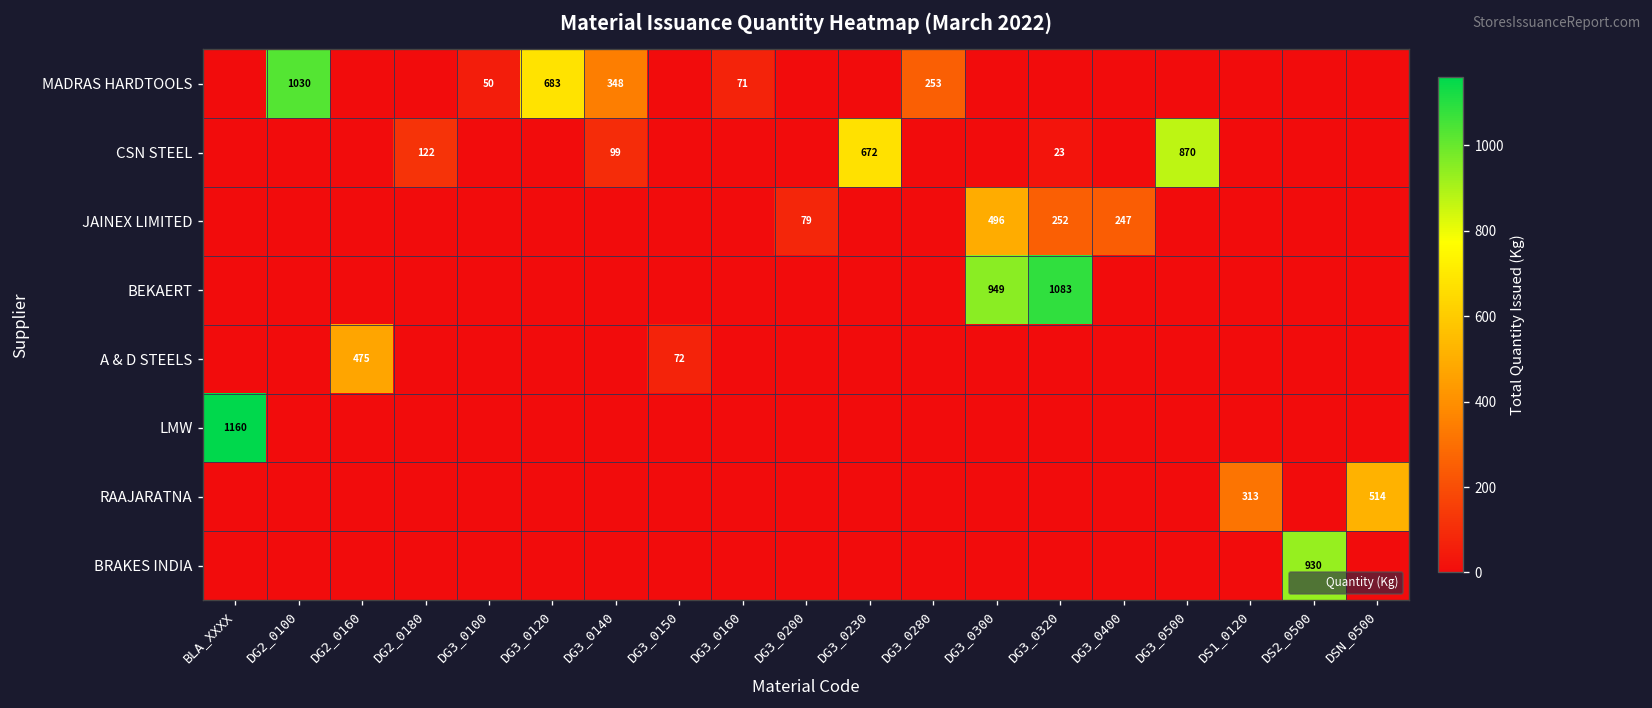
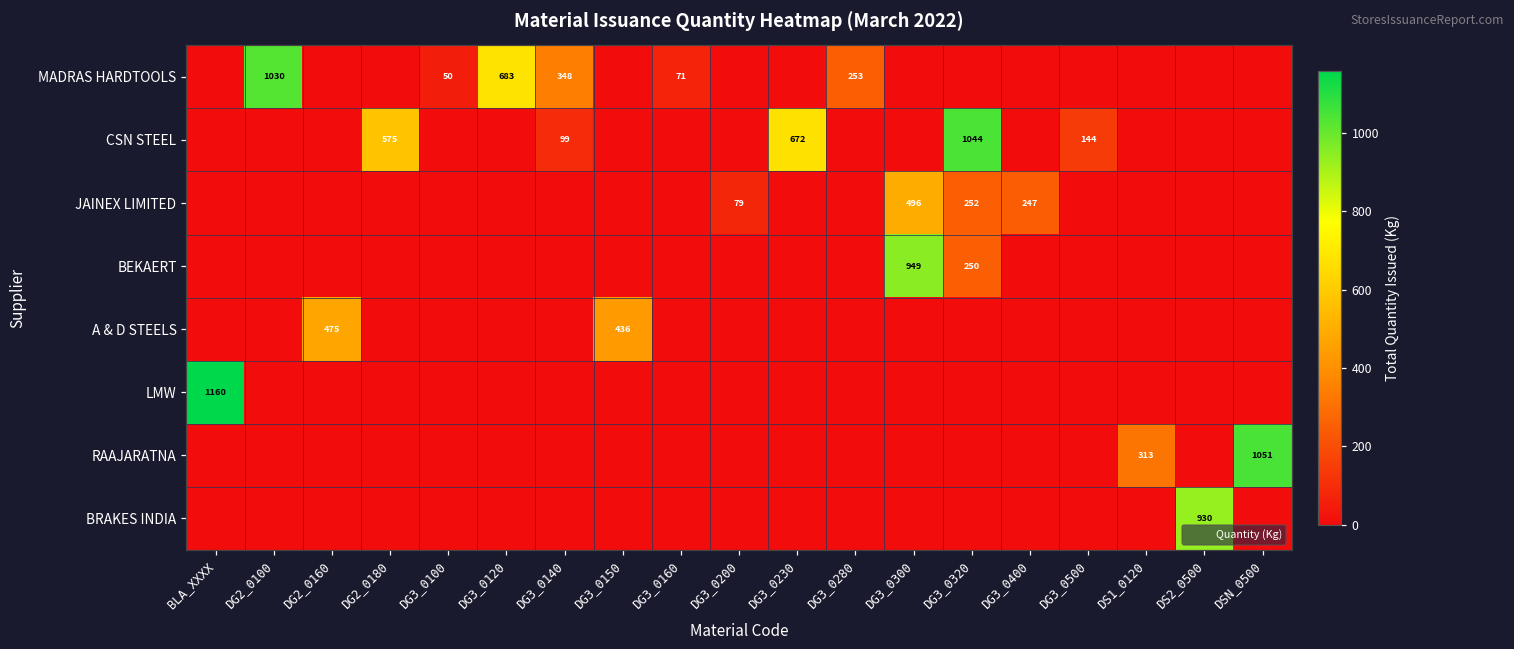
CSN STEEL, DG2_0180: 122 -> 575
CSN STEEL, DG3_0320: 23 -> 1044
CSN STEEL, DG3_0500: 870 -> 144
BEKAERT, DG3_0320: 1083 -> 250
A & D STEELS, DG3_0150: 72 -> 436
RAAJARATNA, DSN_0500: 514 -> 1051
